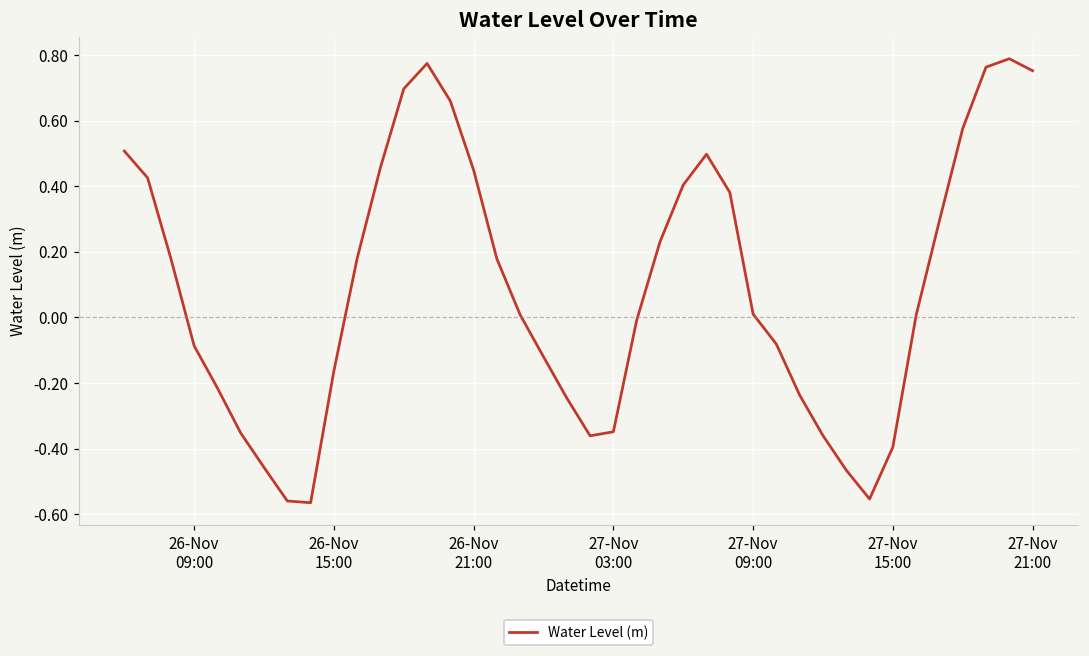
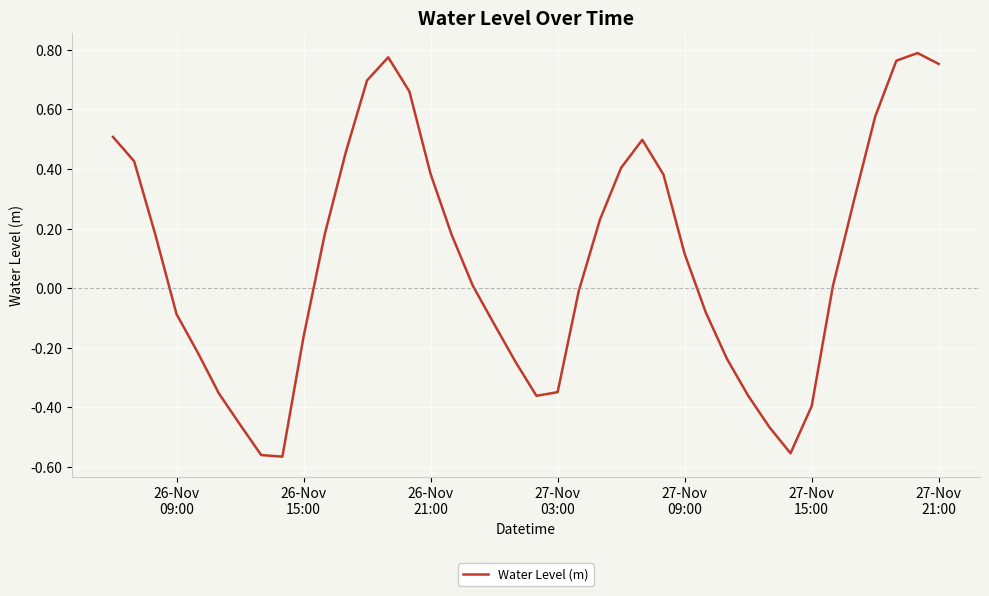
26-Nov 21:00: 0.45 -> 0.38
27-Nov 09:00: 0.01 -> 0.12
